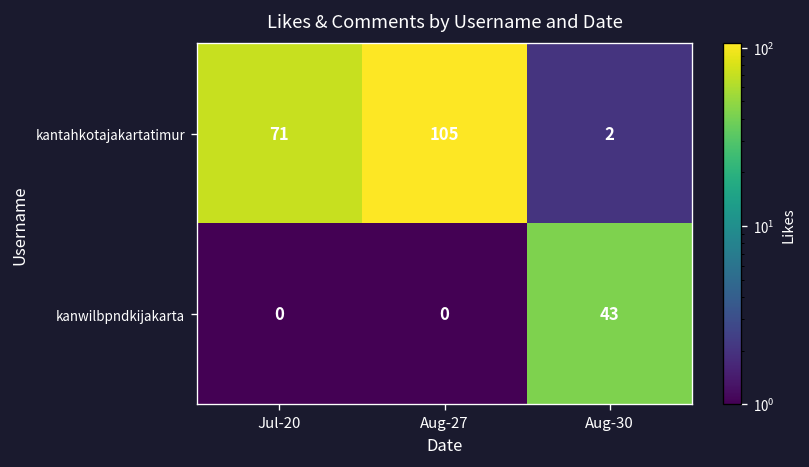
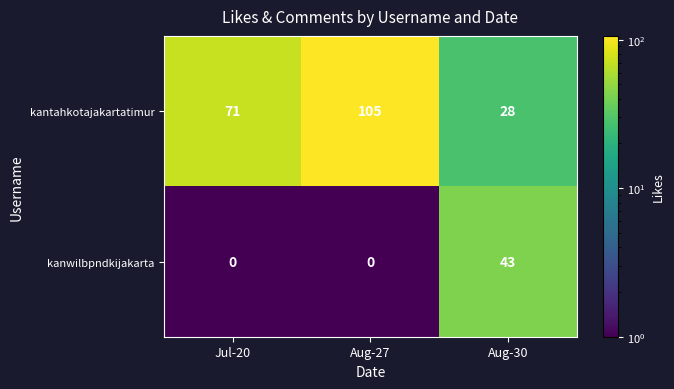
kantahkotajakartatimur, Aug-30: 2 -> 28
